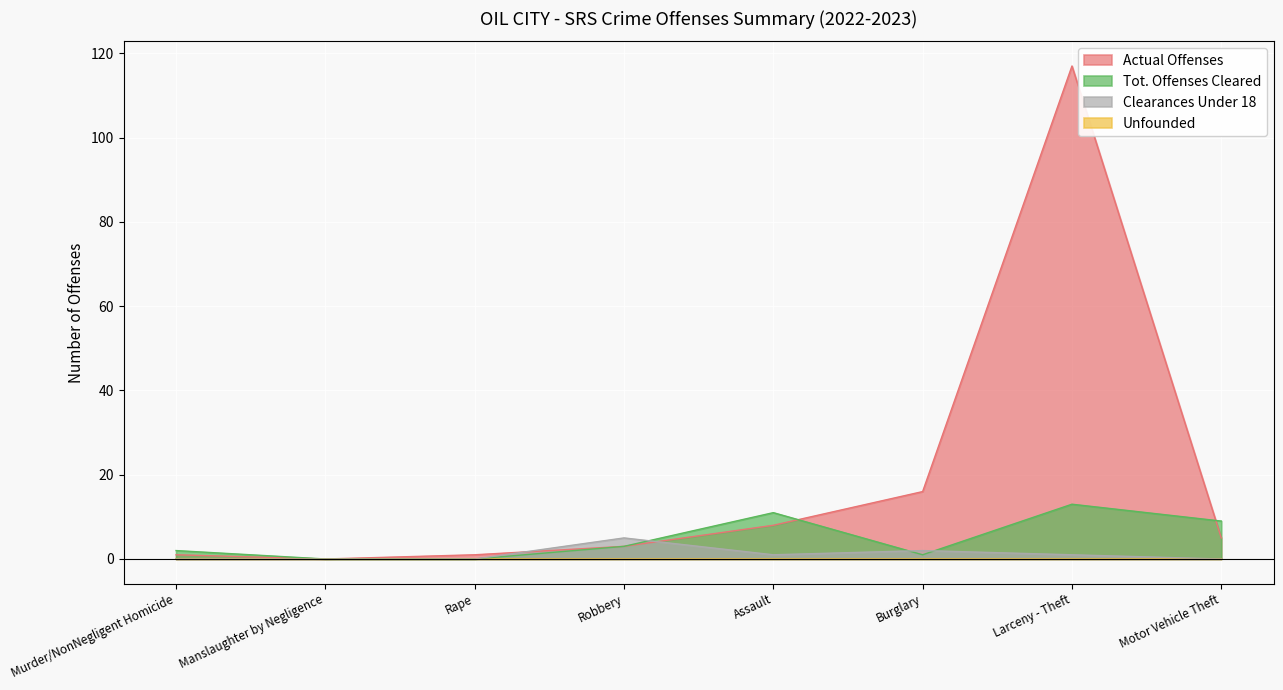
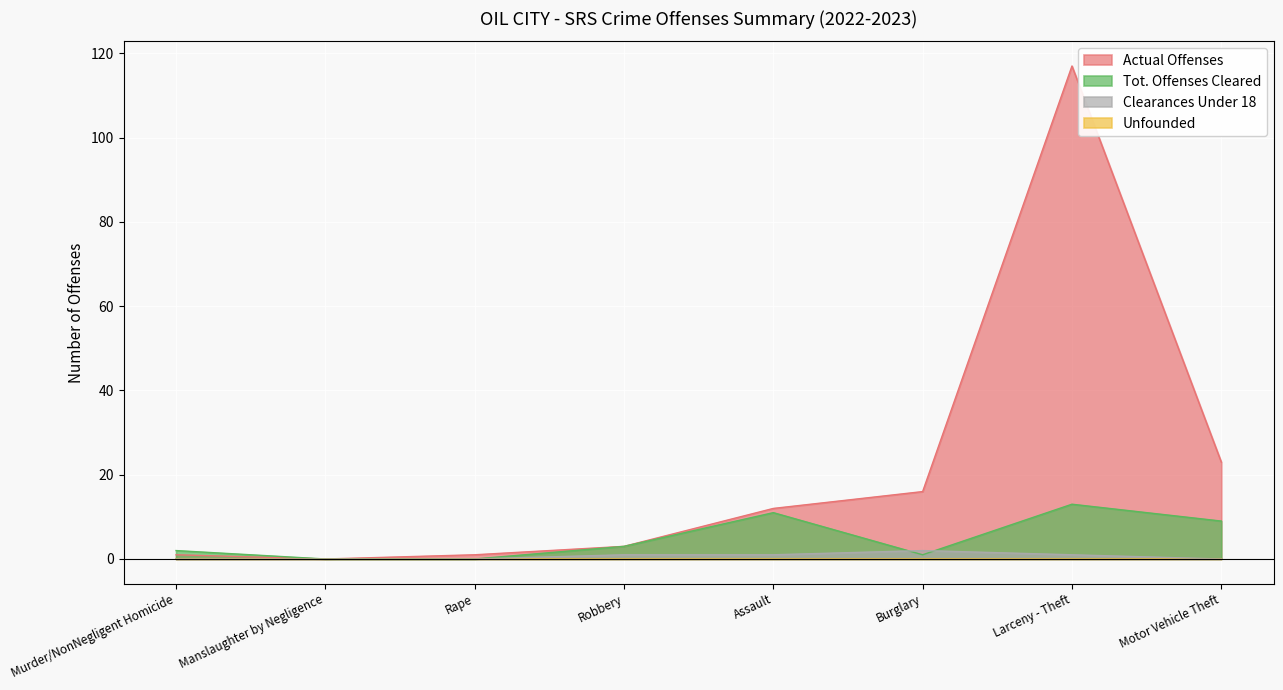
Clearances Under 18, Robbery: 5 -> 1
Actual Offenses, Assault: 8 -> 12
Actual Offenses, Motor Vehicle Theft: 5 -> 23
